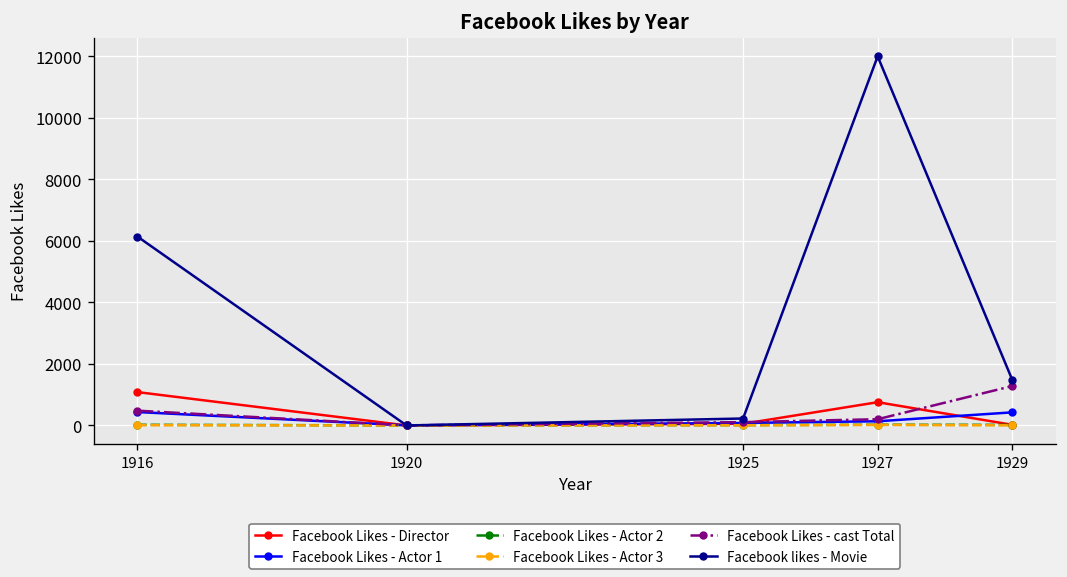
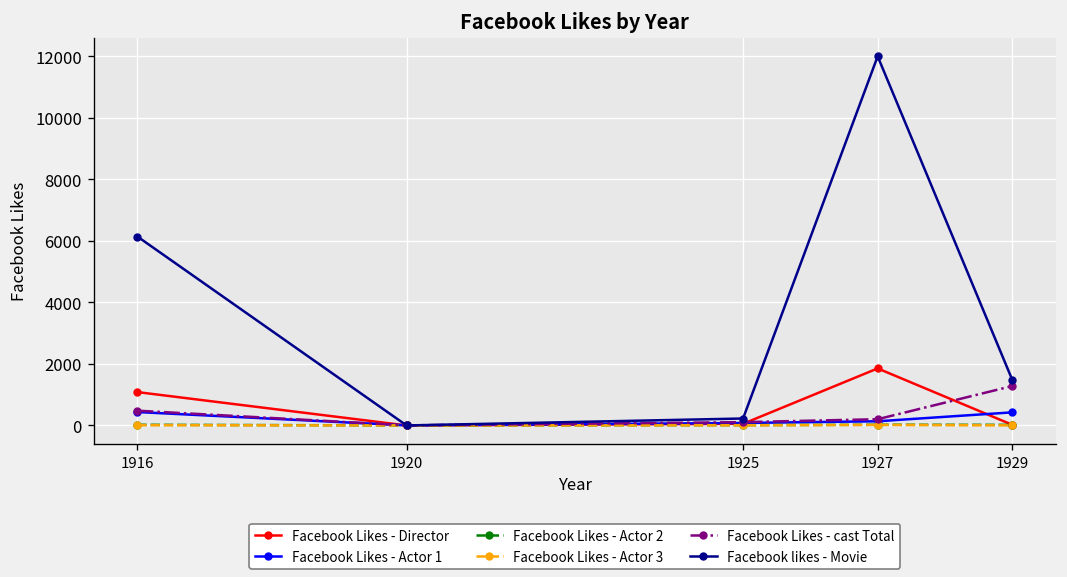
Facebook Likes - Director, 1927: 800 -> 1900
